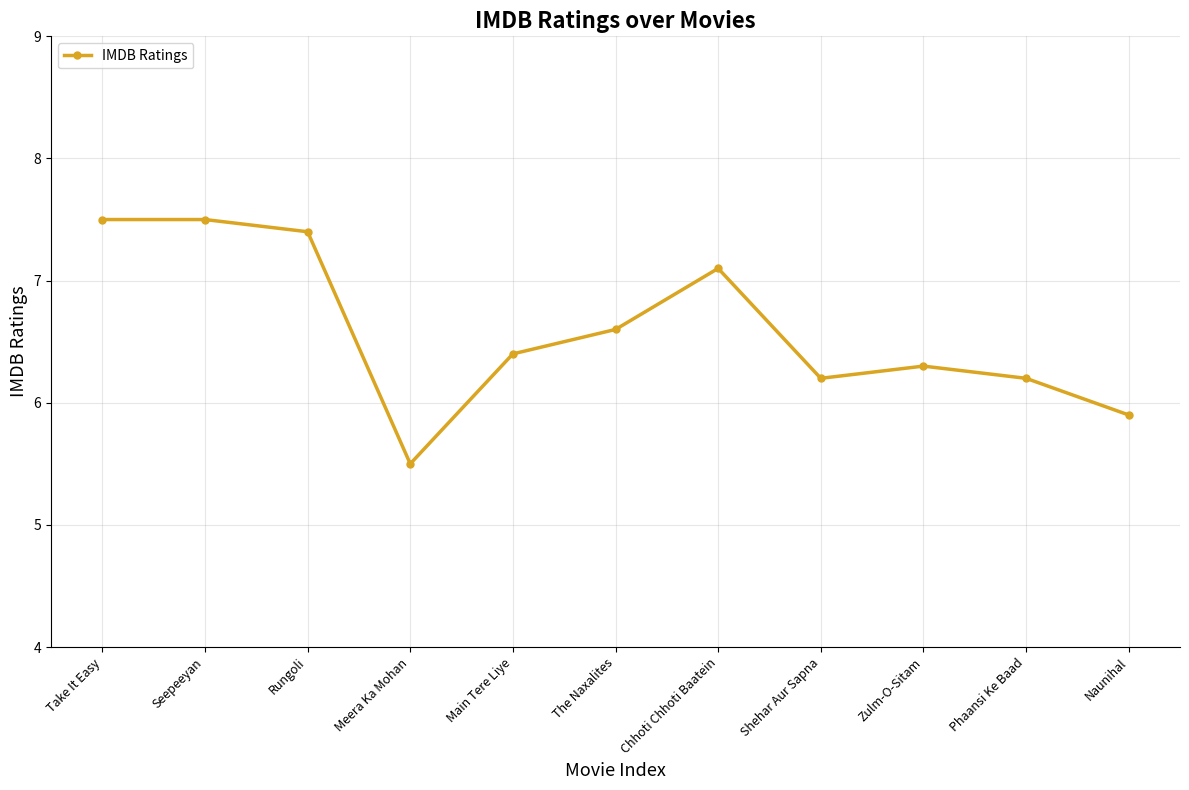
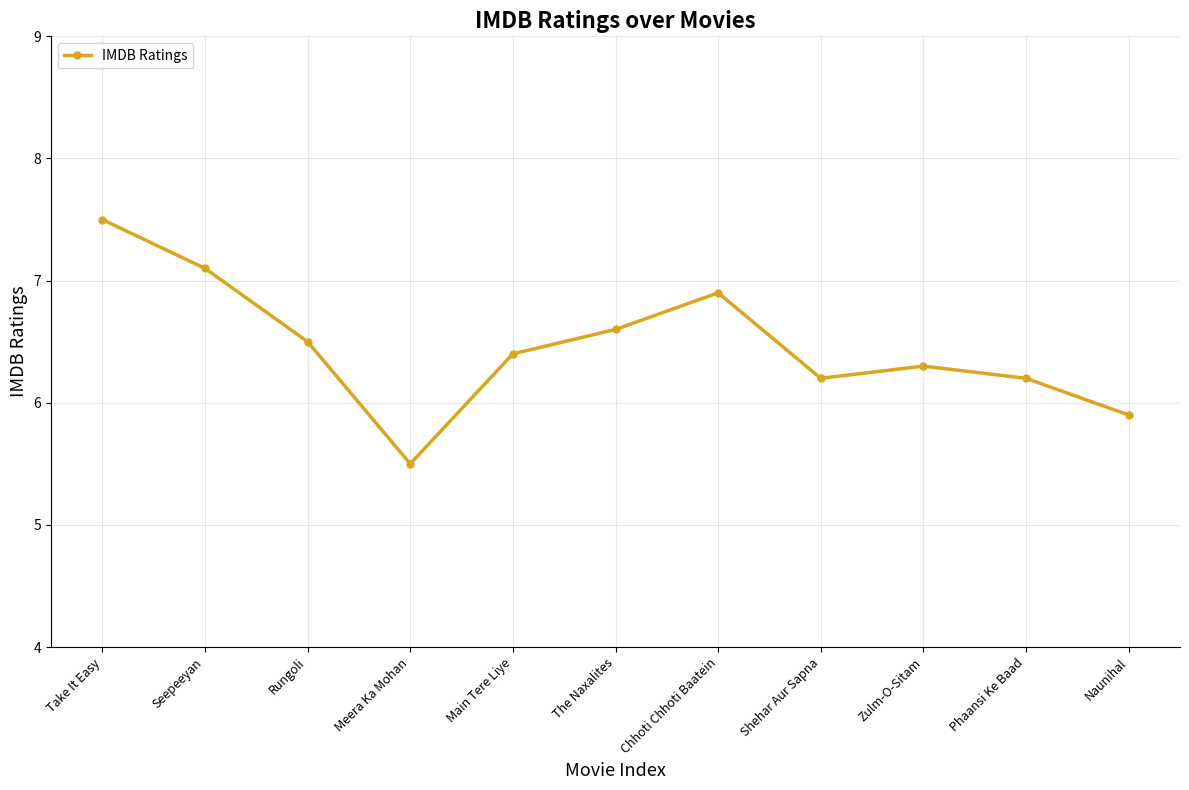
Seepeeyan: 7.5 -> 7.1
Rungoli: 7.4 -> 6.5
Chhoti Chhoti Baatein: 7.1 -> 6.9
